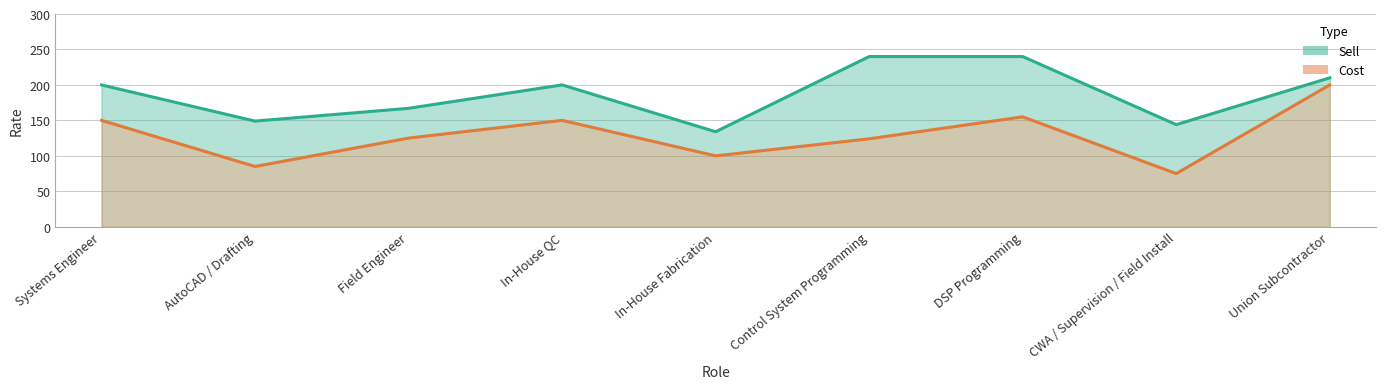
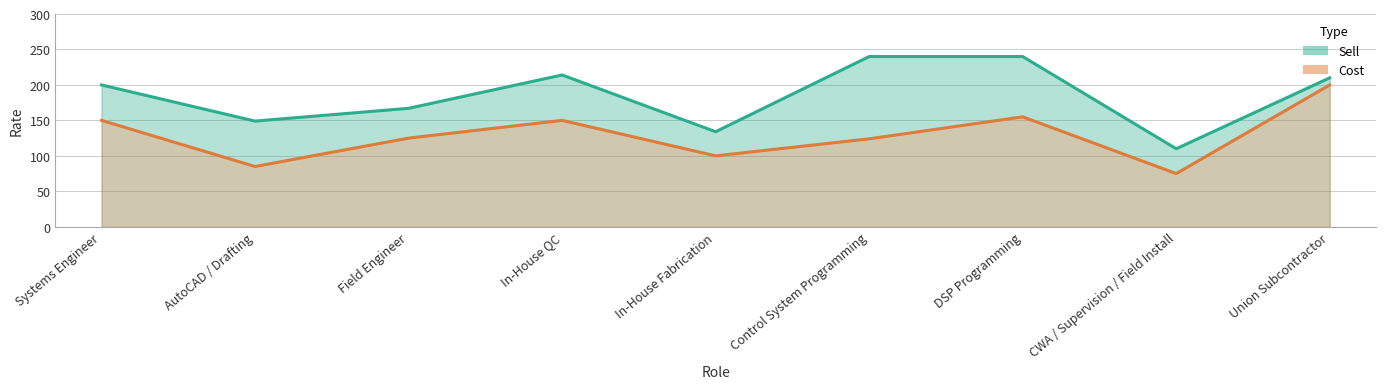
Sell, In-House QC: 200 -> 210
Sell, CWA / Supervision / Field Install: 140 -> 110
